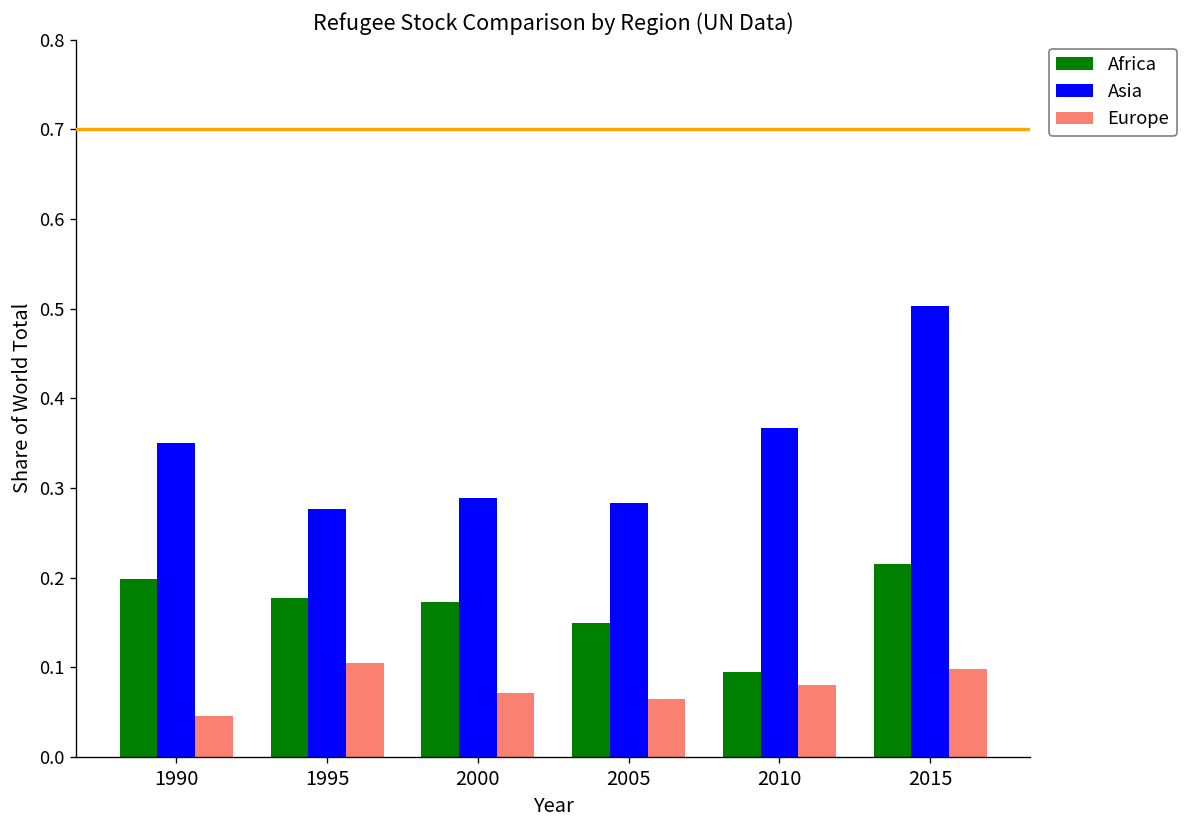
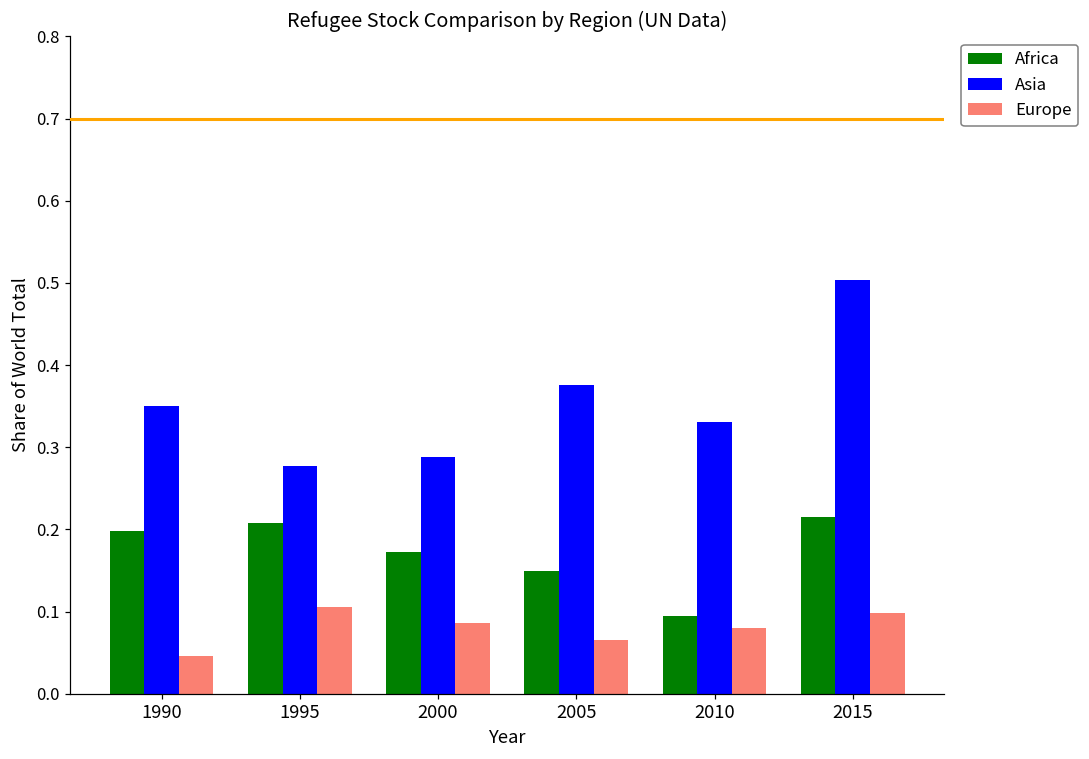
Africa, 1995: 0.18 -> 0.21
Europe, 2000: 0.07 -> 0.09
Asia, 2005: 0.28 -> 0.38
Asia, 2010: 0.37 -> 0.33
